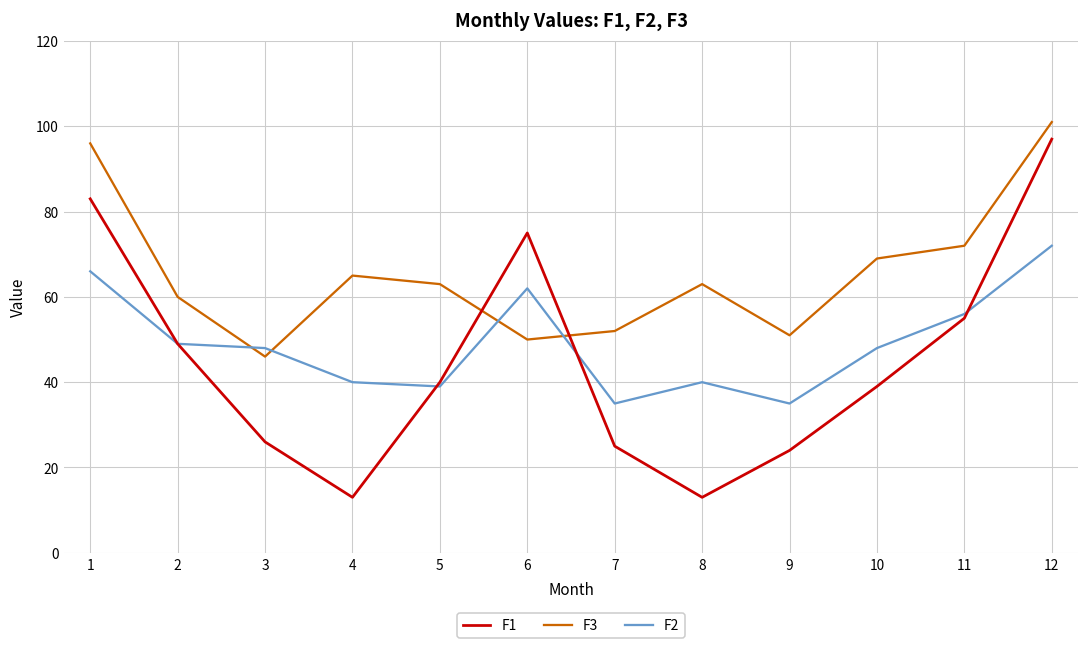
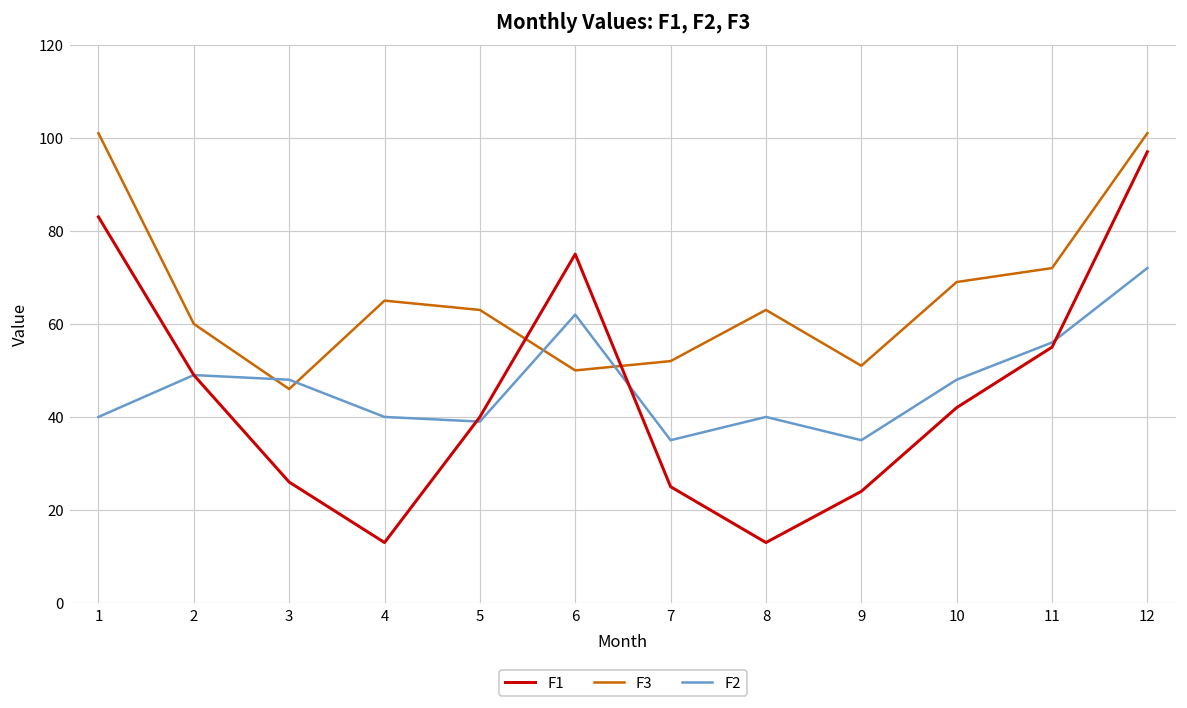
F3, 1: 96 -> 101
F2, 1: 66 -> 40
F1, 10: 39 -> 42
